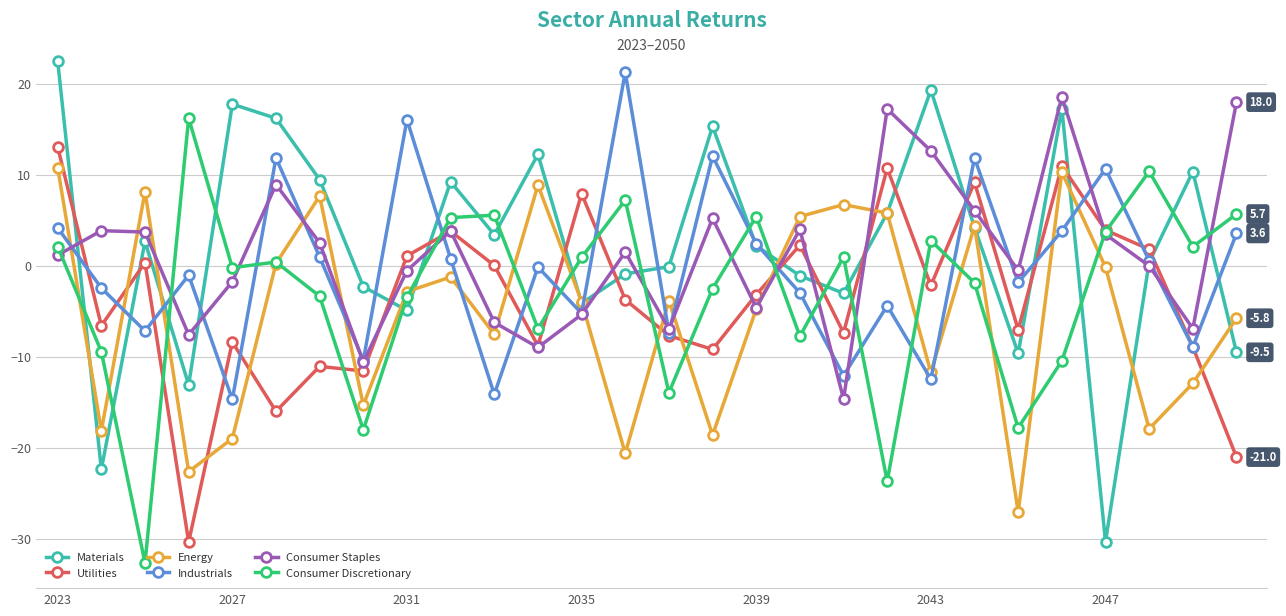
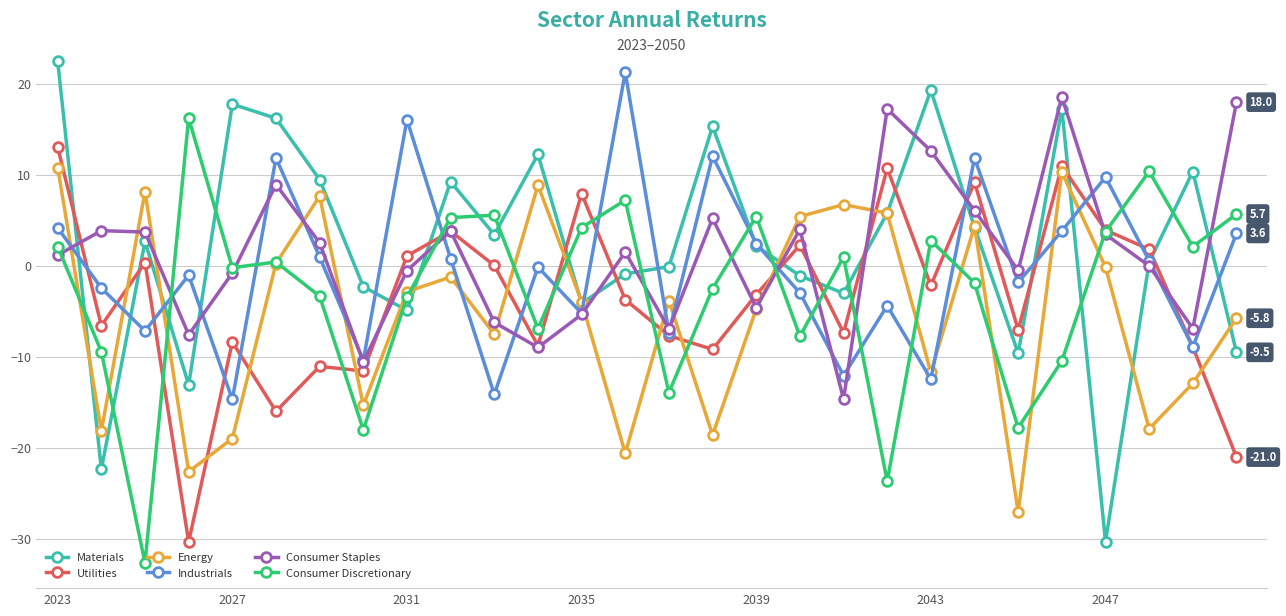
Consumer Staples, 2027: -2 -> -1
Consumer Discretionary, 2035: 1 -> 4
Industrials, 2047: 11 -> 10
